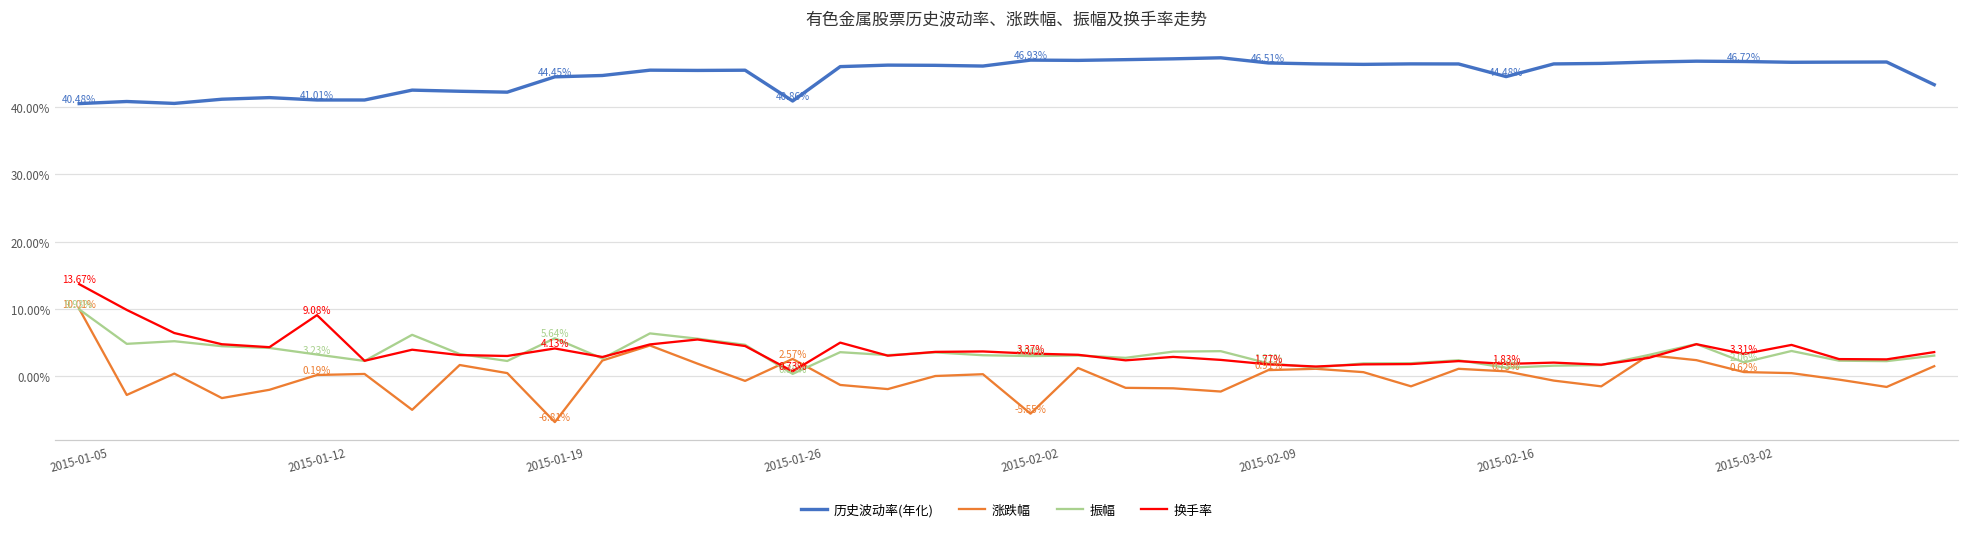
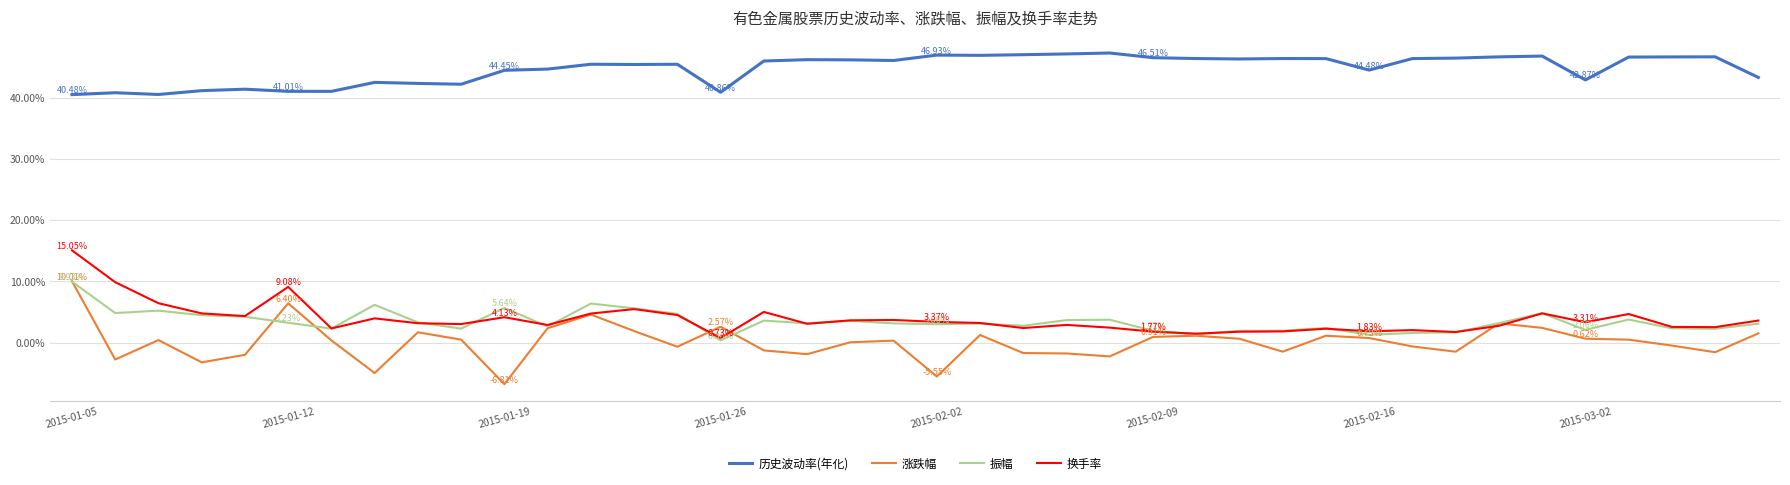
换手率, 2015-01-05: 13.67% -> 15.05%
涨跌幅, 2015-01-12: 0.19% -> 6.40%
历史波动率(年化), 2015-03-02: 46.72% -> 42.87%
